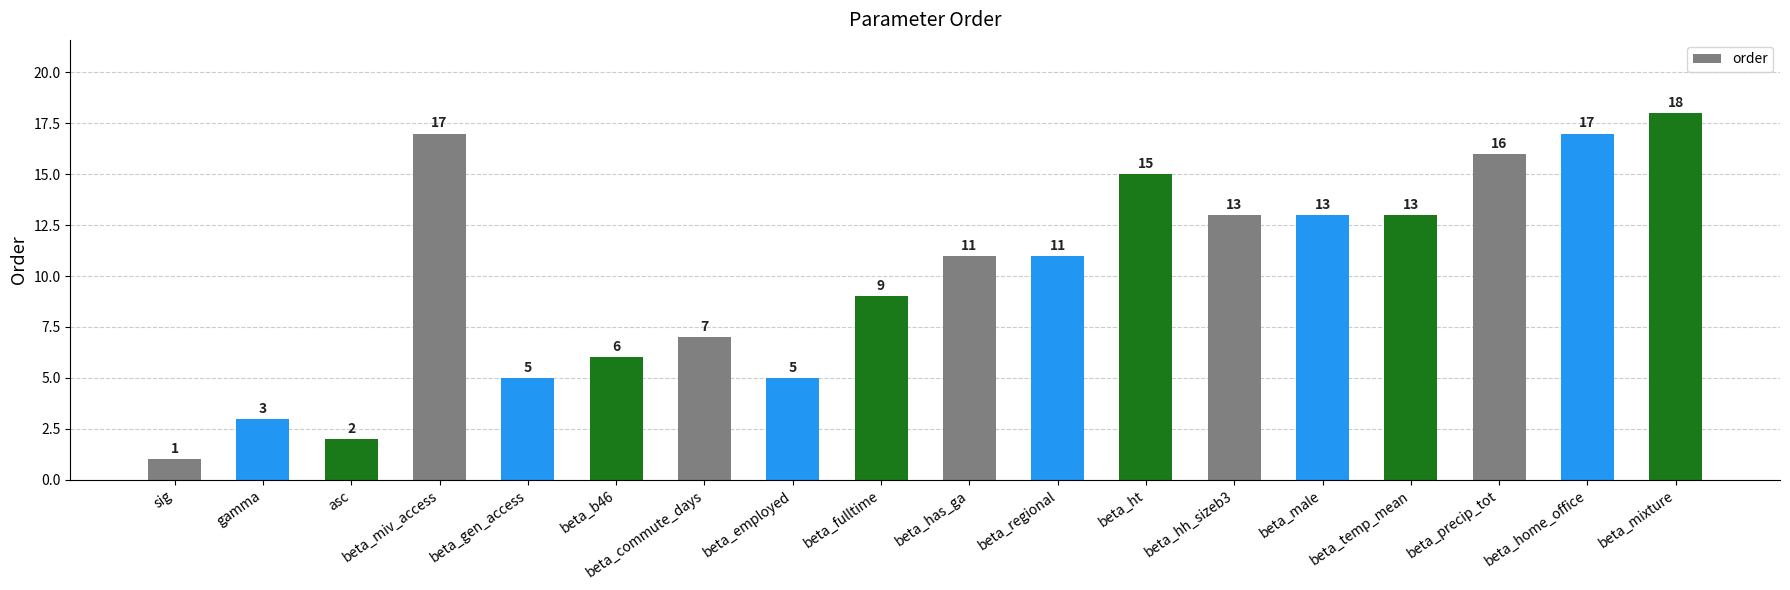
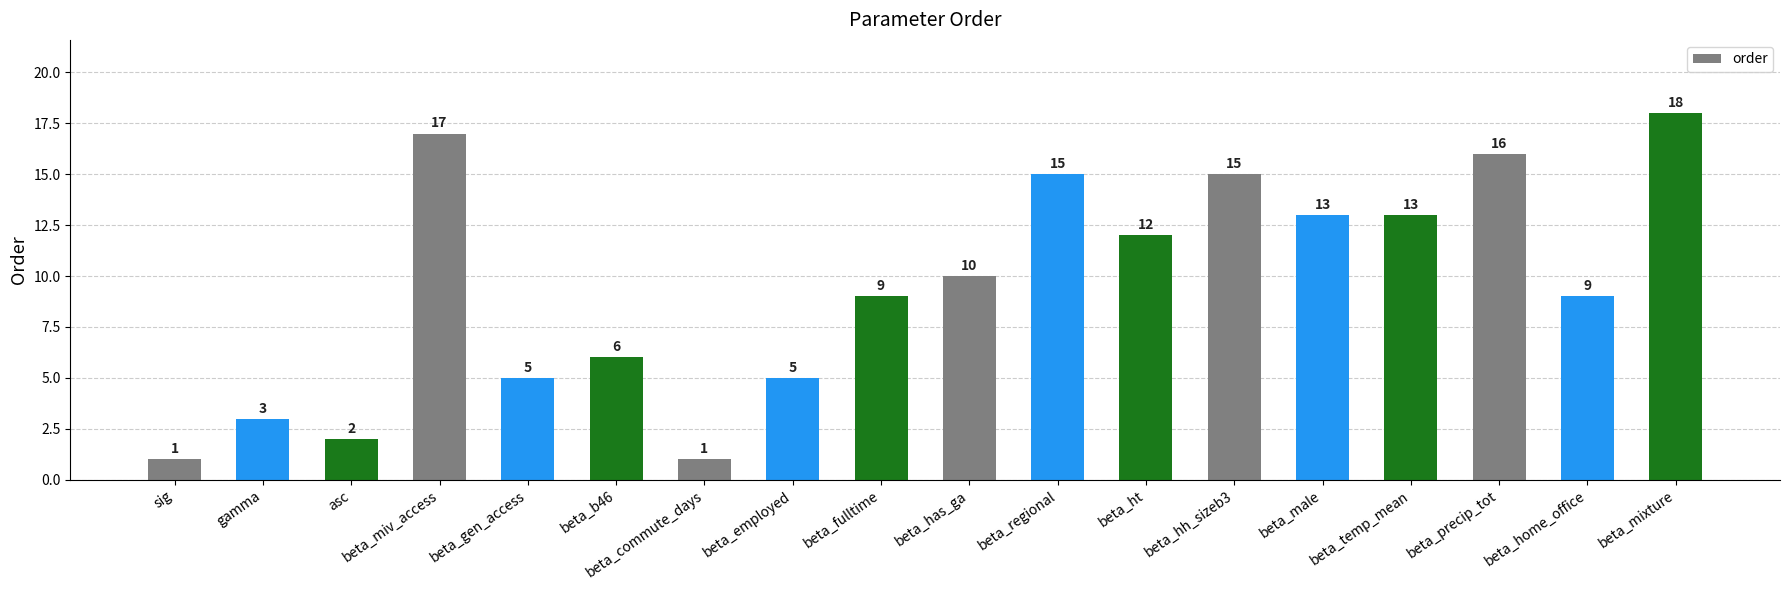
beta_commute_days: 7 -> 1
beta_has_ga: 11 -> 10
beta_regional: 11 -> 15
beta_ht: 15 -> 12
beta_hh_sizeb3: 13 -> 15
beta_home_office: 17 -> 9
